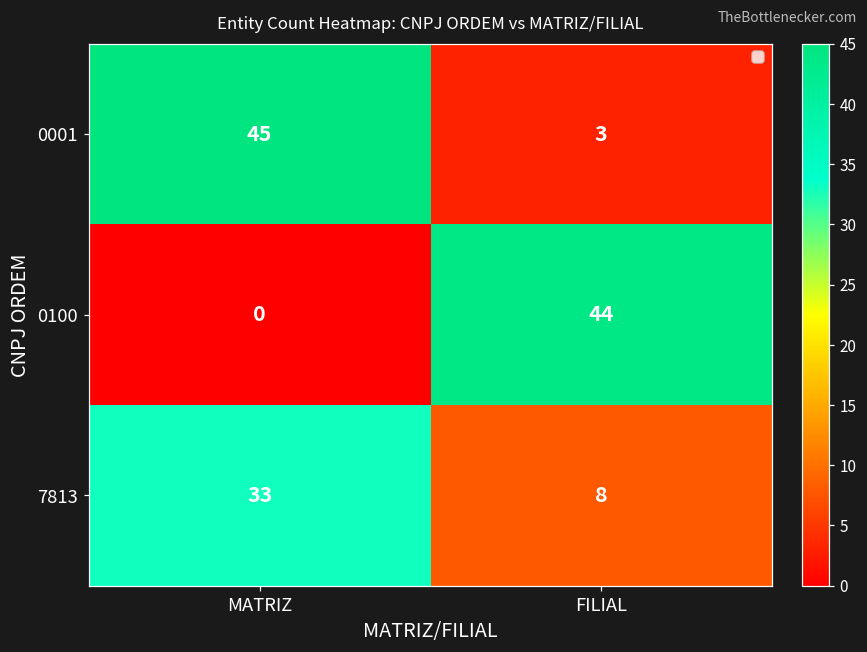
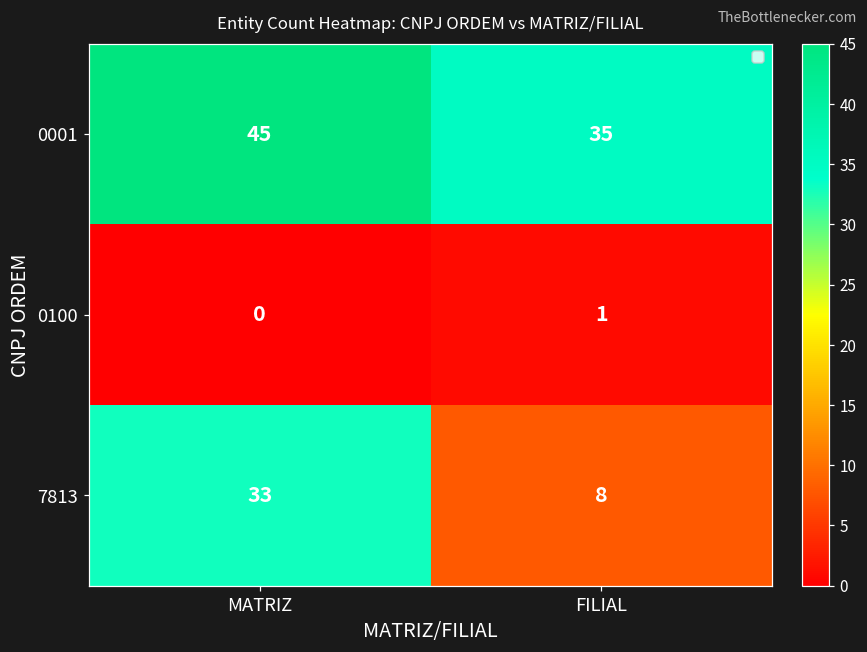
0001, FILIAL: 3 -> 35
0100, FILIAL: 44 -> 1
